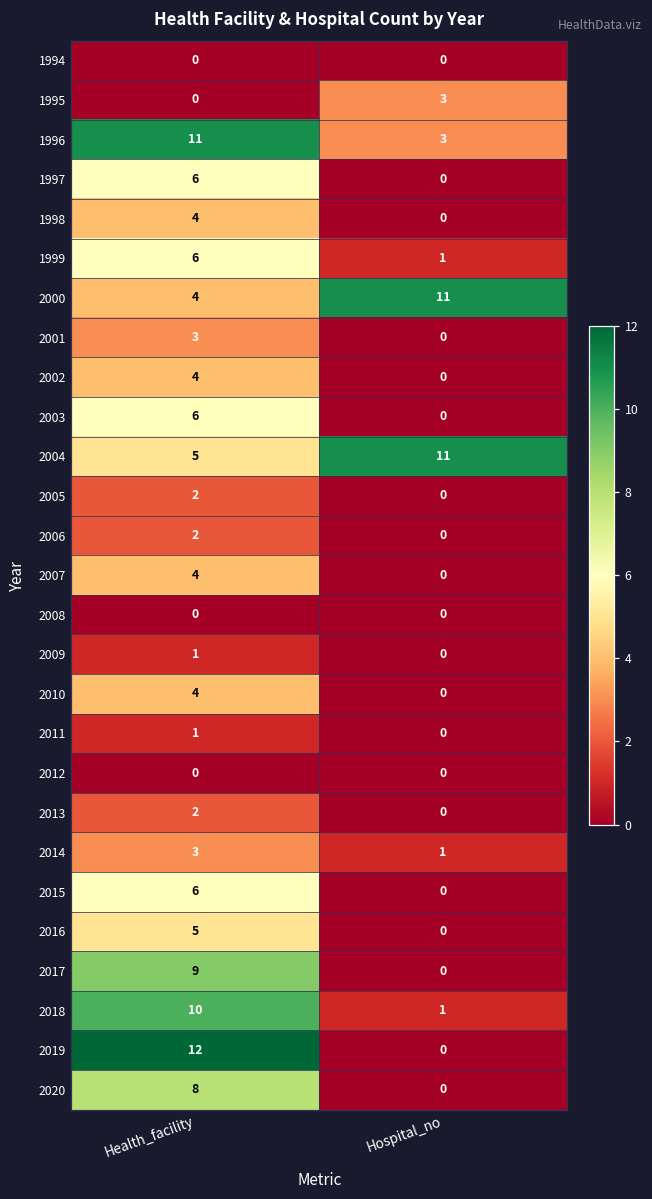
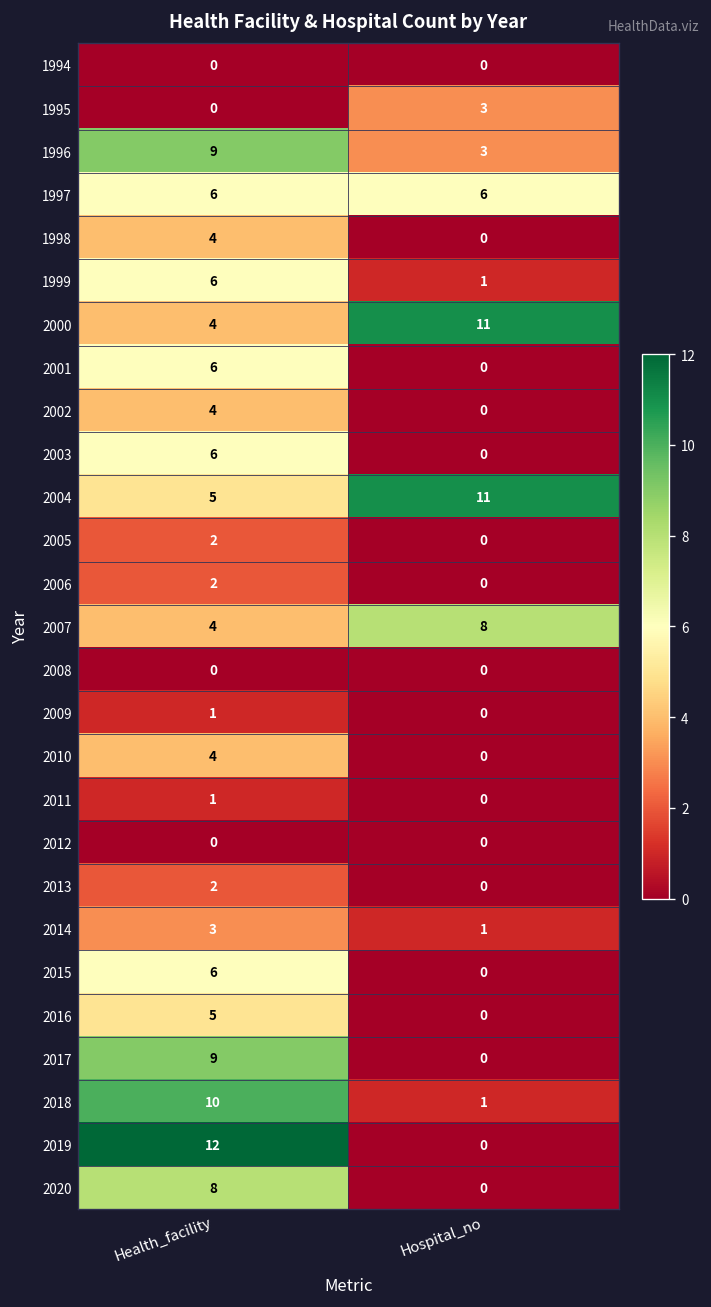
1996, Health_facility: 11 -> 9
1997, Hospital_no: 0 -> 6
2001, Health_facility: 3 -> 6
2007, Hospital_no: 0 -> 8
